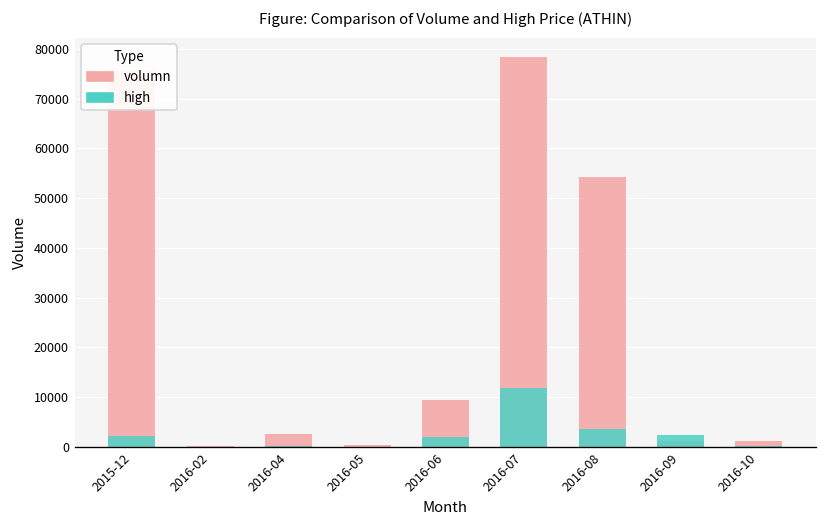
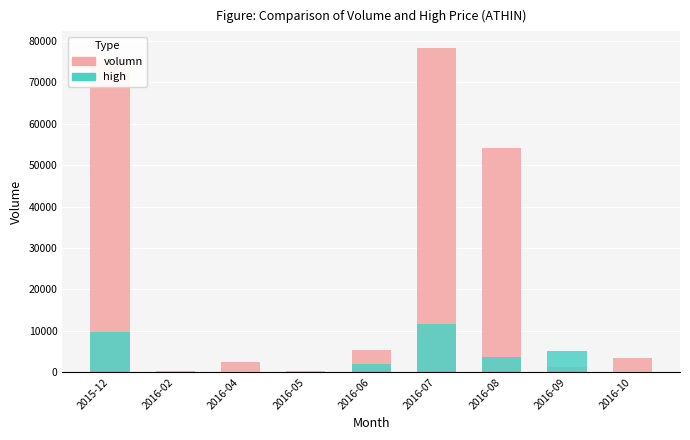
high, 2015-12: 2000 -> 10000
volumn, 2016-06: 9000 -> 5000
high, 2016-09: 2000 -> 5000
volumn, 2016-10: 1000 -> 3000
